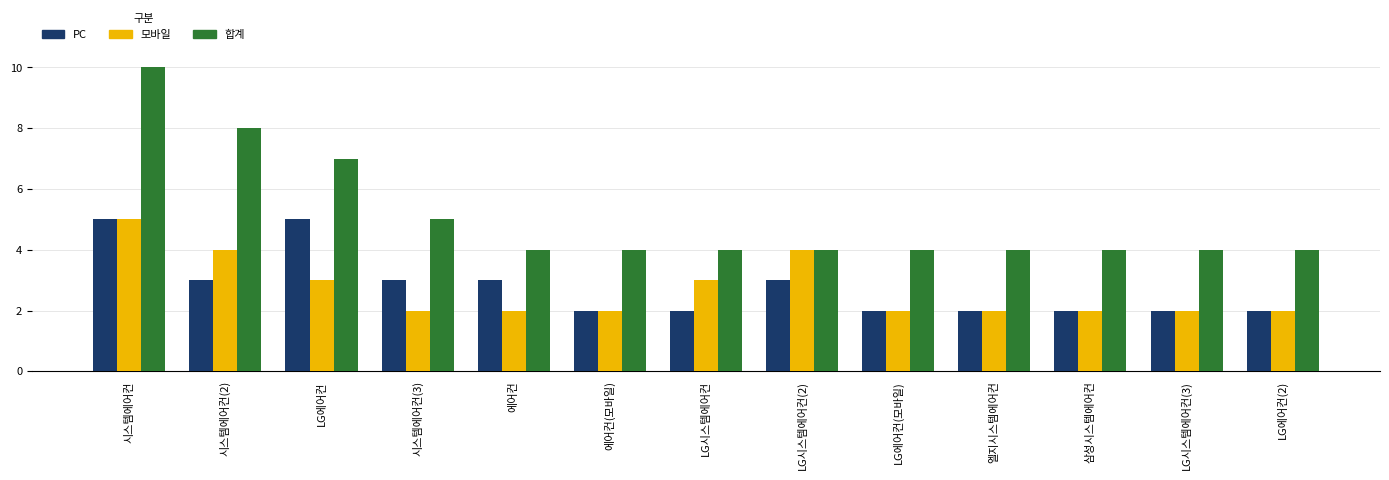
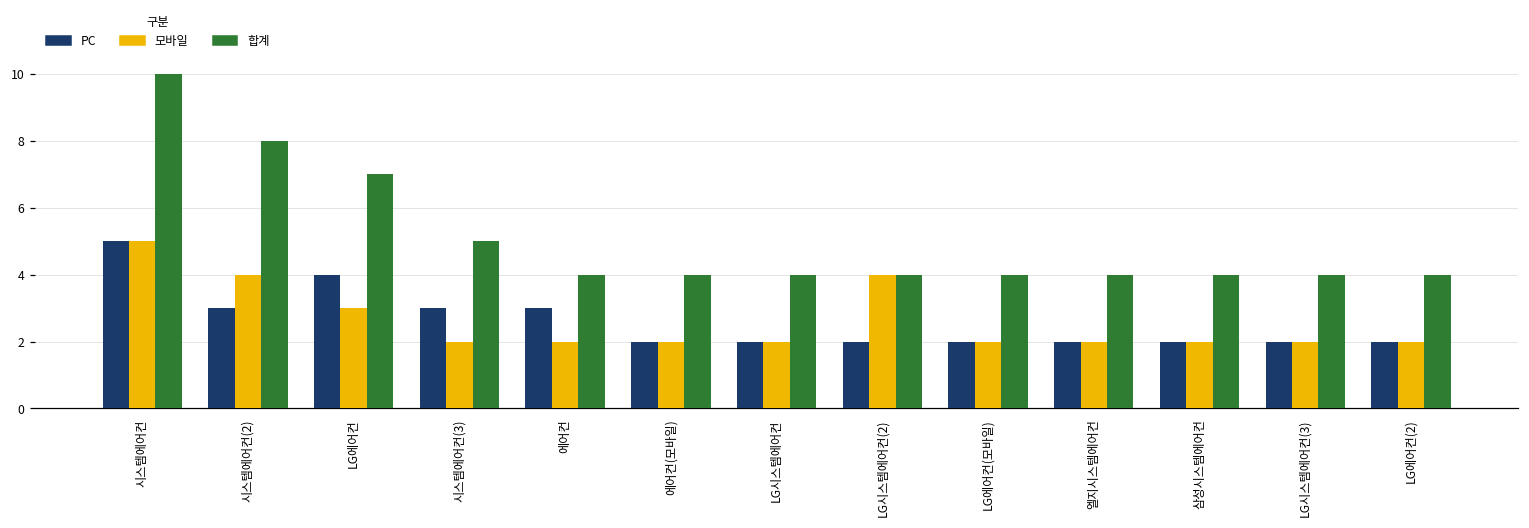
PC, LG에어컨: 5 -> 4
모바일, LG시스템에어컨: 3 -> 2
PC, LG시스템에어컨(2): 3 -> 2
